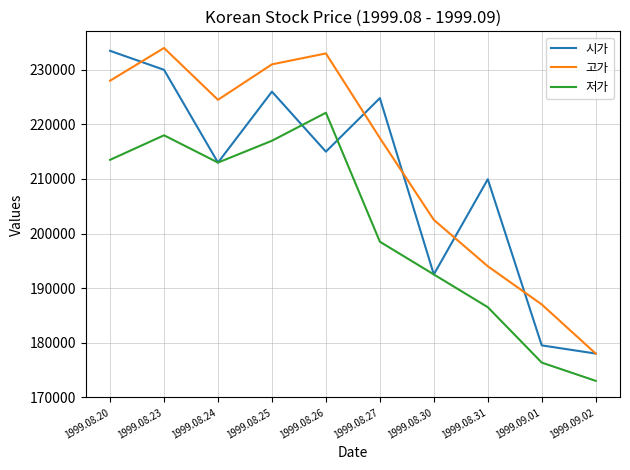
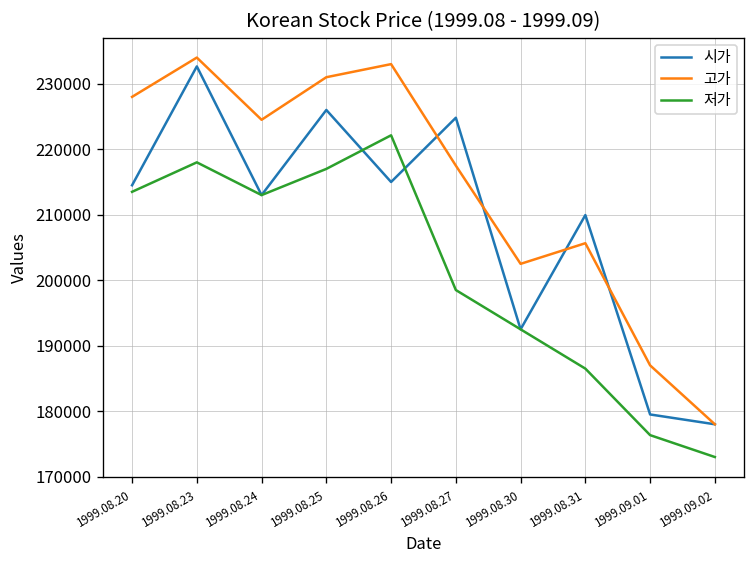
시가, 1999.08.20: 233000 -> 215000
시가, 1999.08.23: 230000 -> 233000
고가, 1999.08.31: 194000 -> 206000
